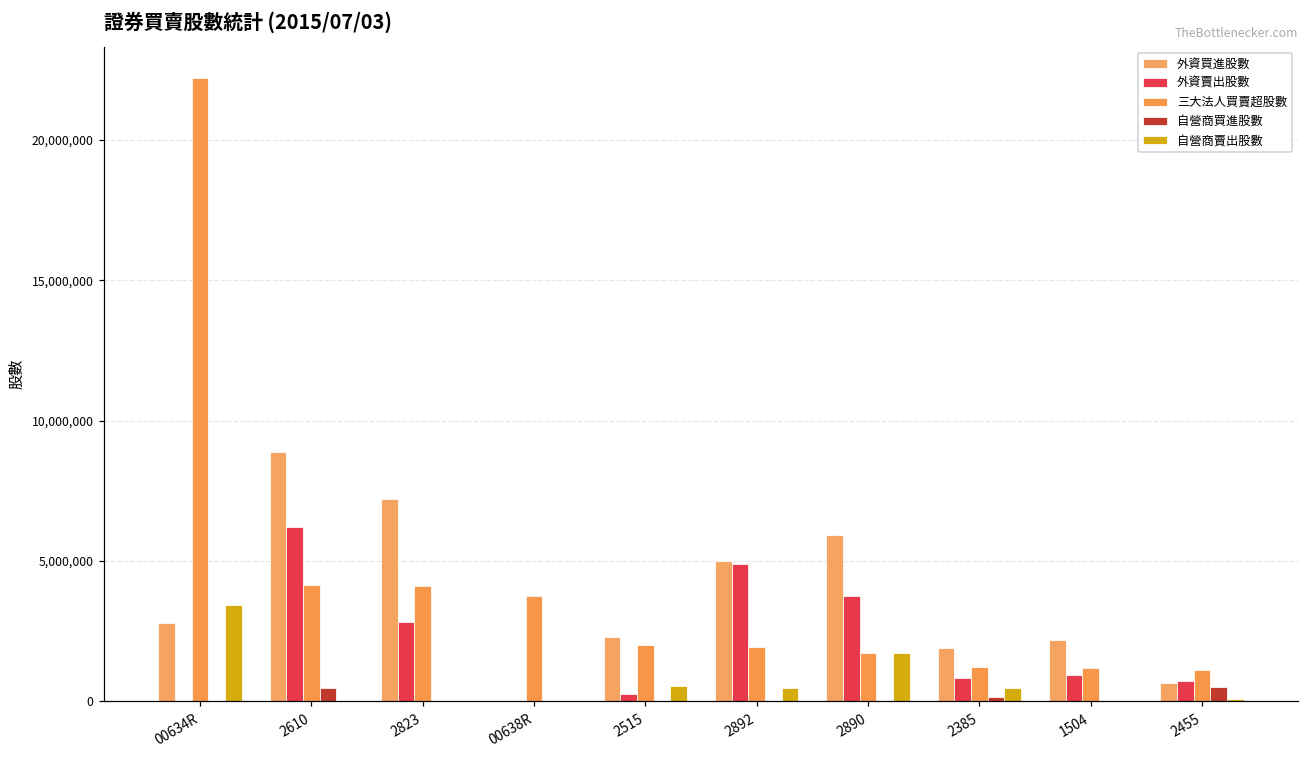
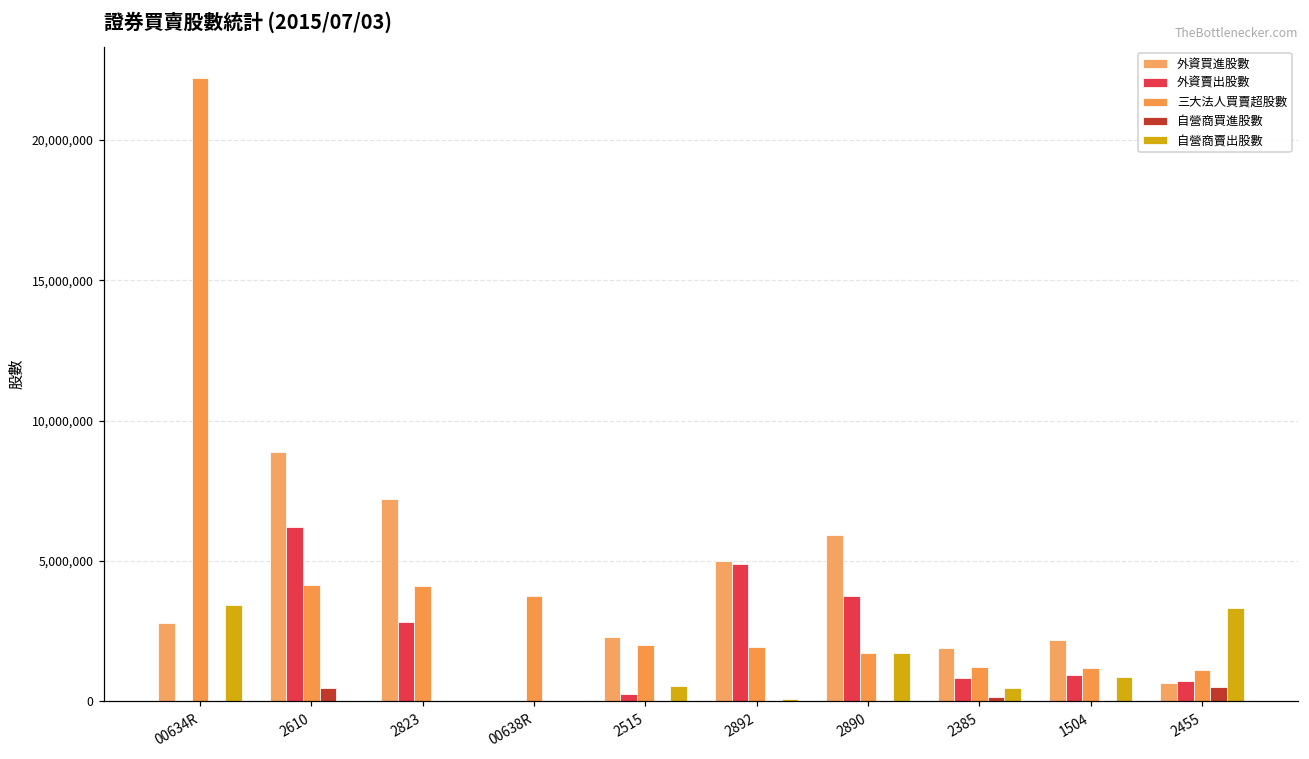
自營商賣出股數, 2892: 500,000 -> 100,000
自營商賣出股數, 1504: 0 -> 900,000
自營商賣出股數, 2455: 100,000 -> 3,300,000
